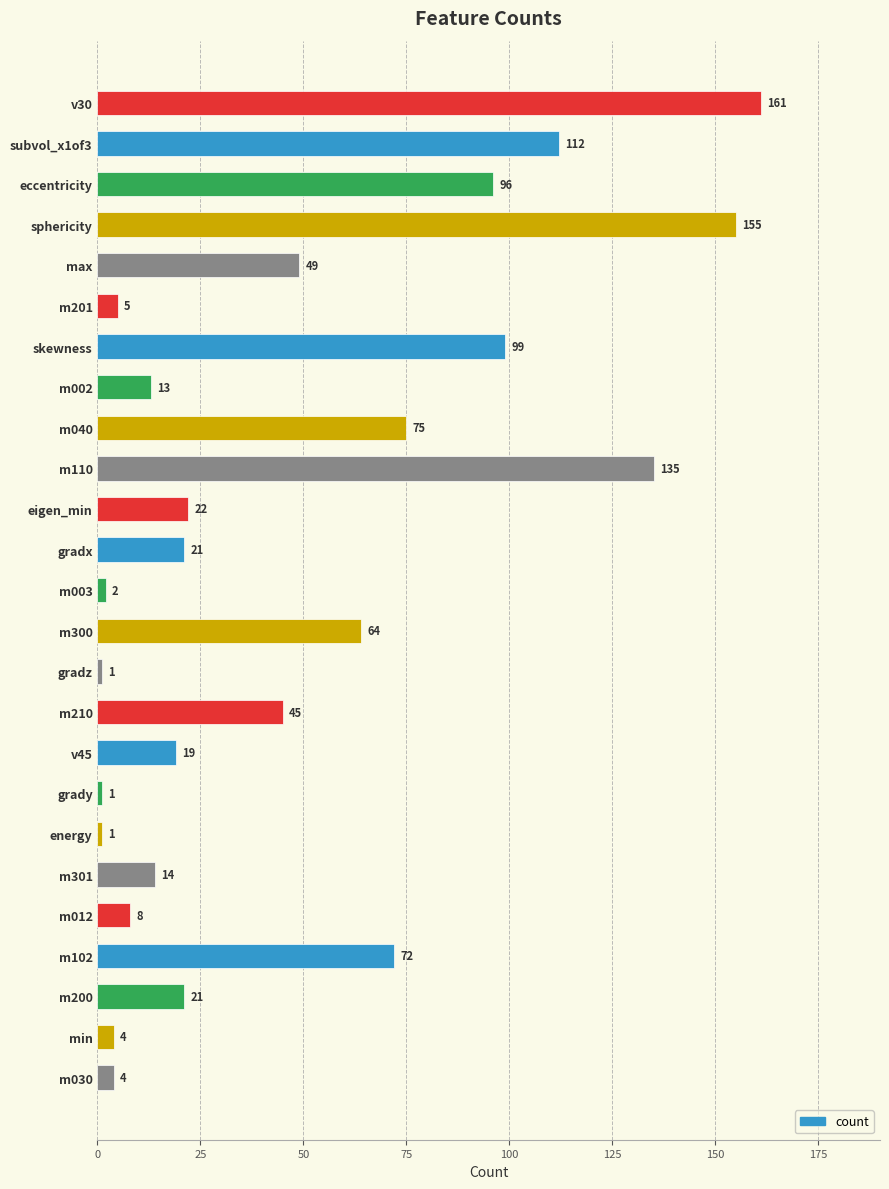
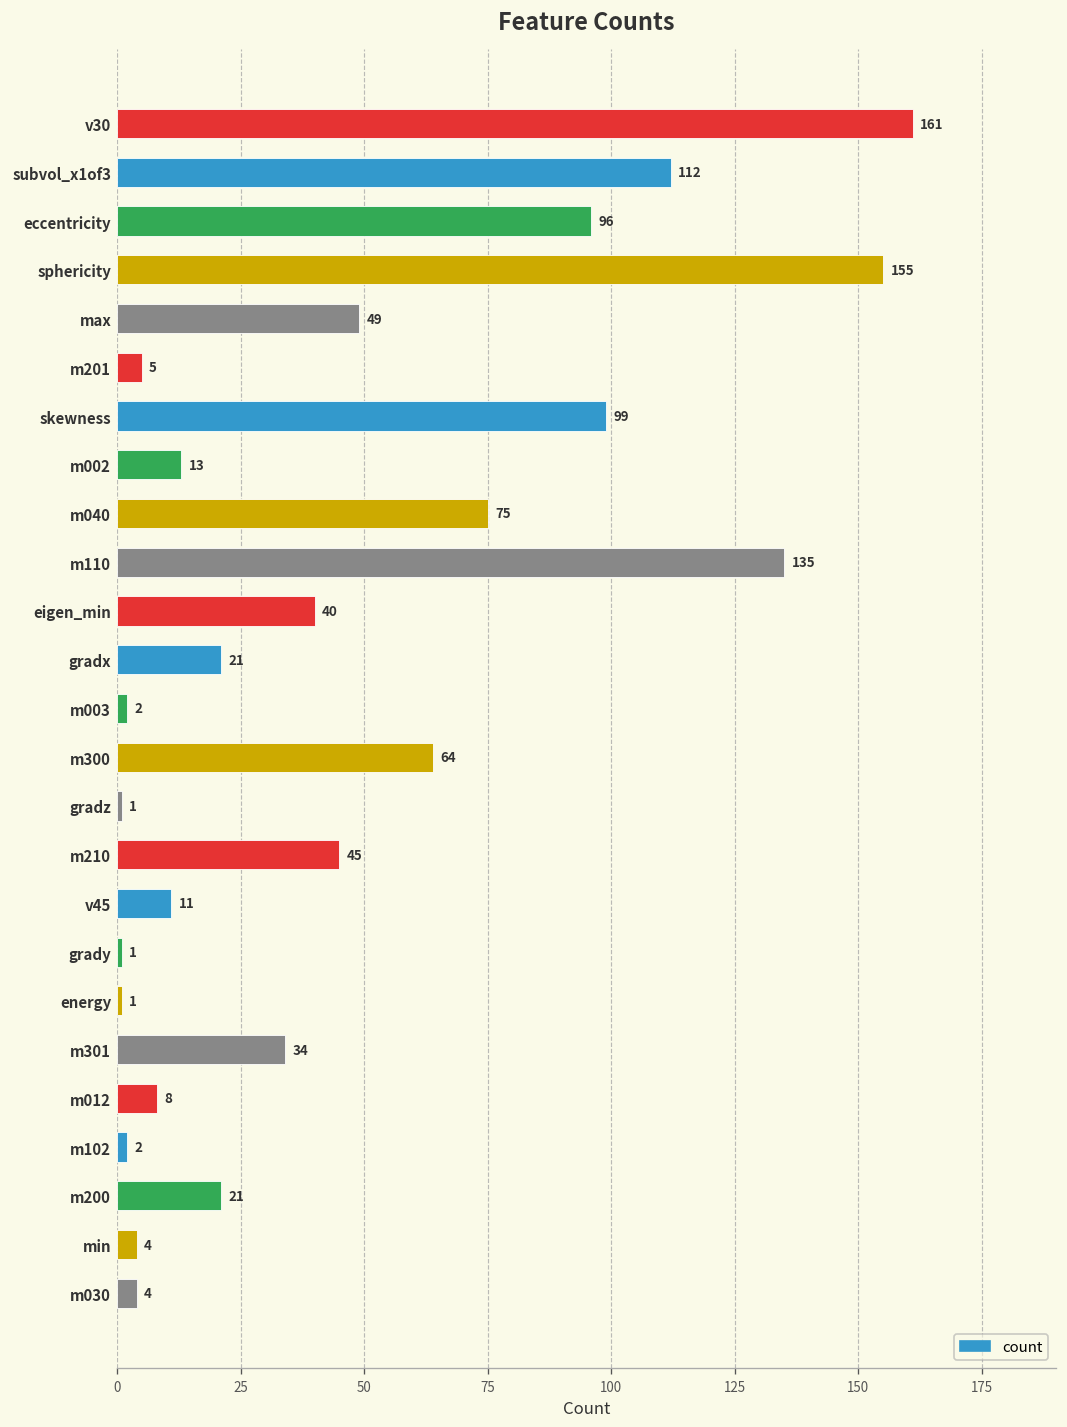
eigen_min: 22 -> 40
v45: 19 -> 11
m301: 14 -> 34
m102: 72 -> 2
